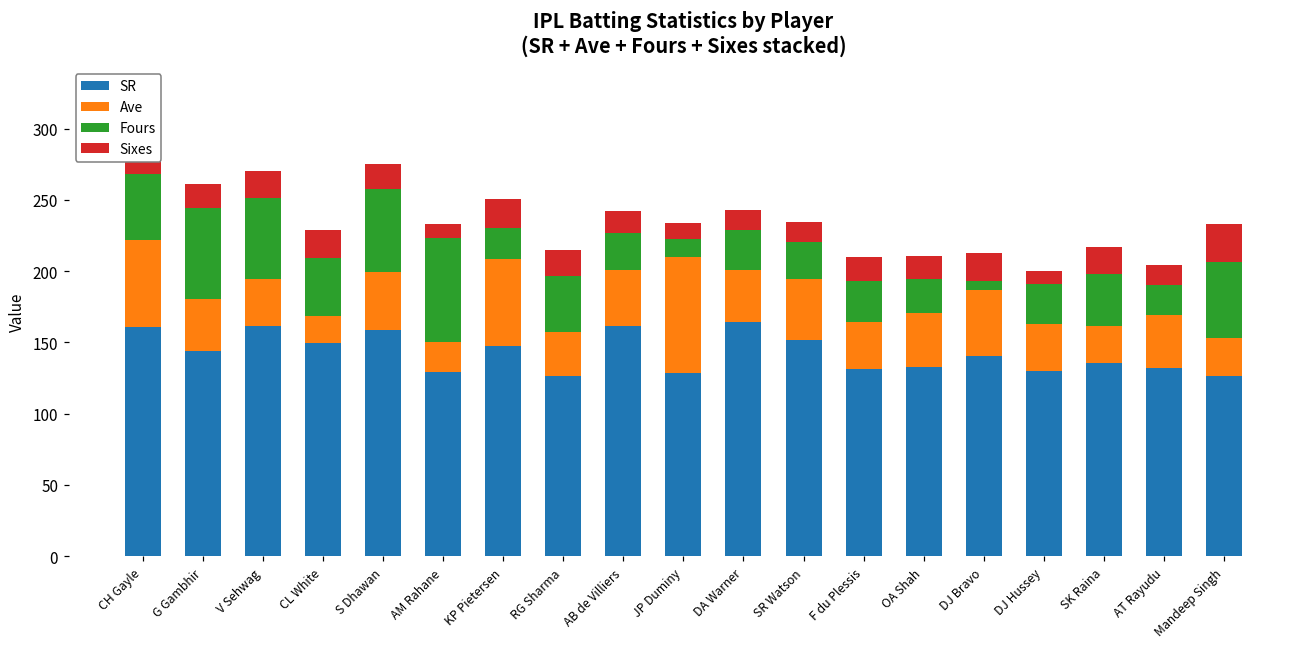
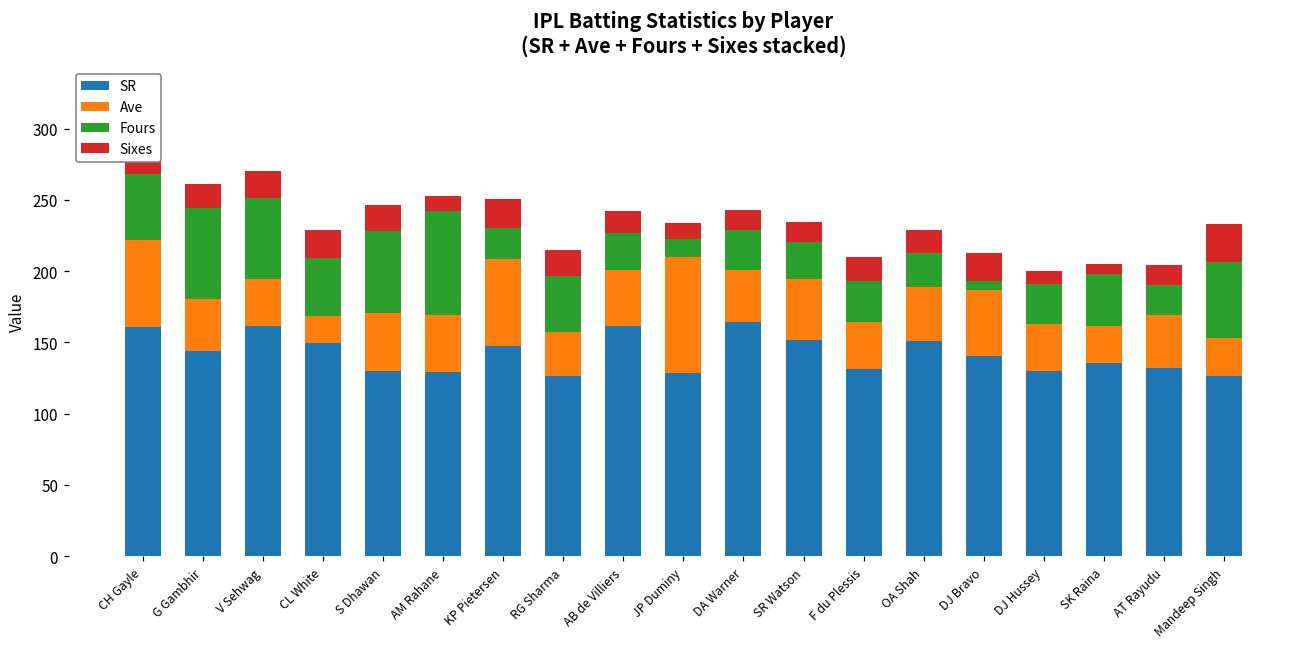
SR, S Dhawan: 159 -> 130
Ave, AM Rahane: 21 -> 40
SR, OA Shah: 133 -> 151
Sixes, SK Raina: 19 -> 7
